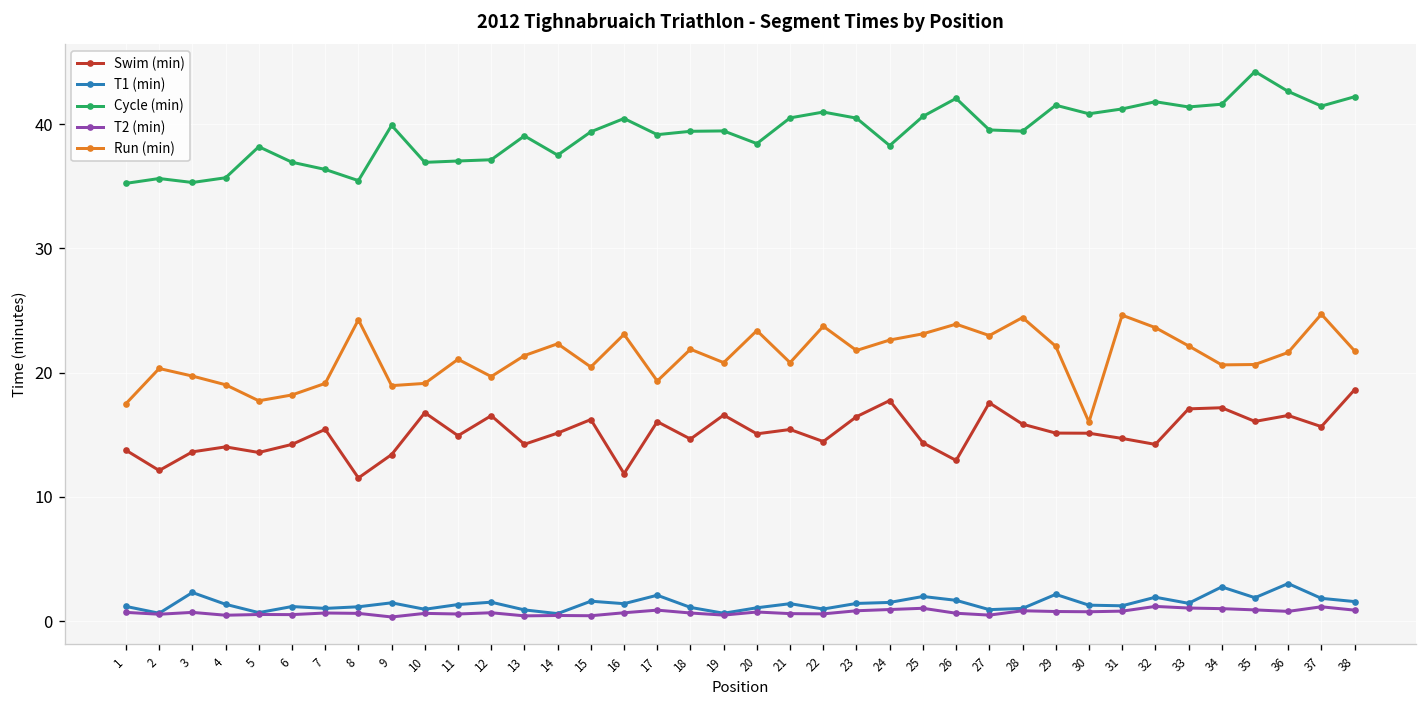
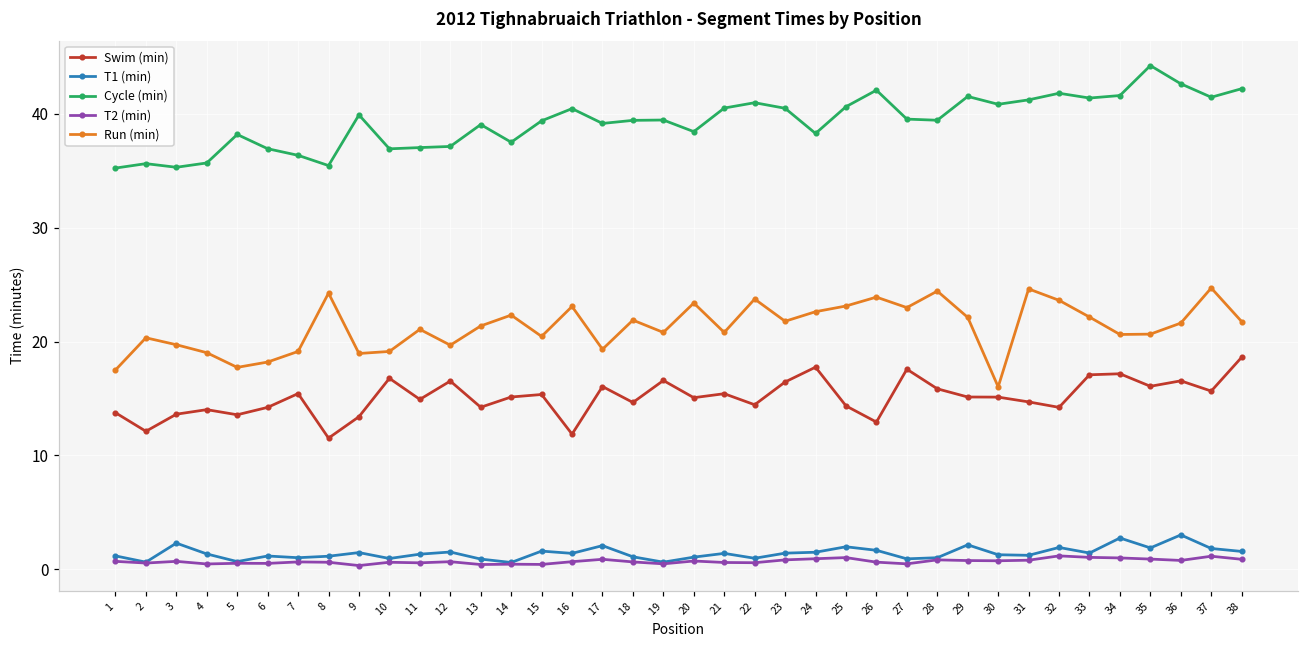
Swim (min), 15: 16.2 -> 15.4
